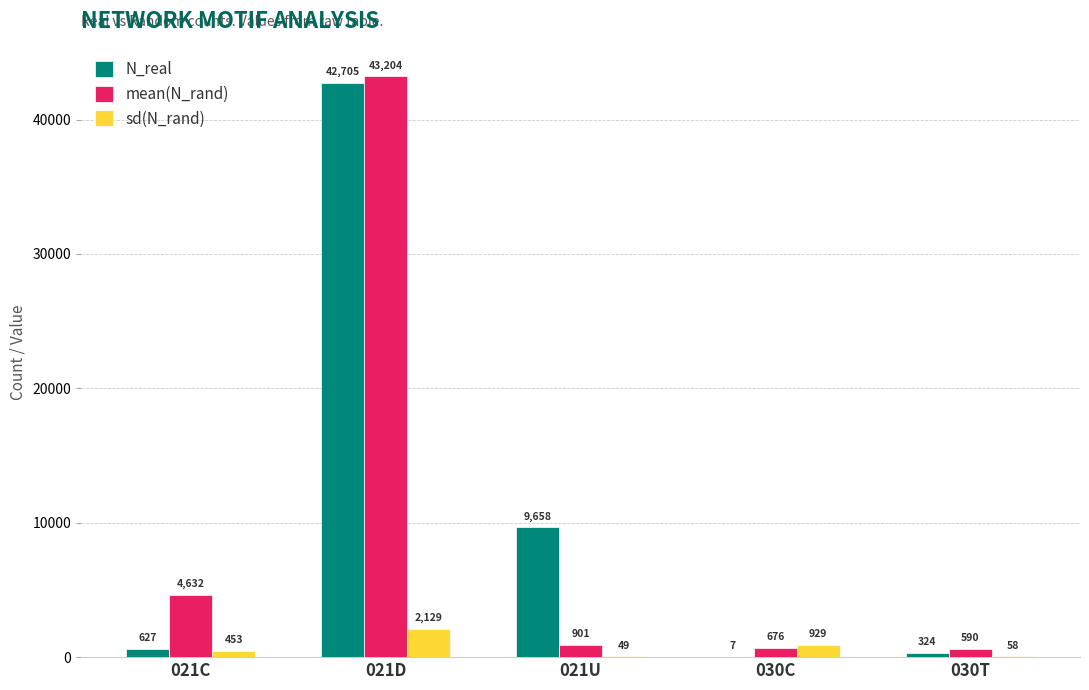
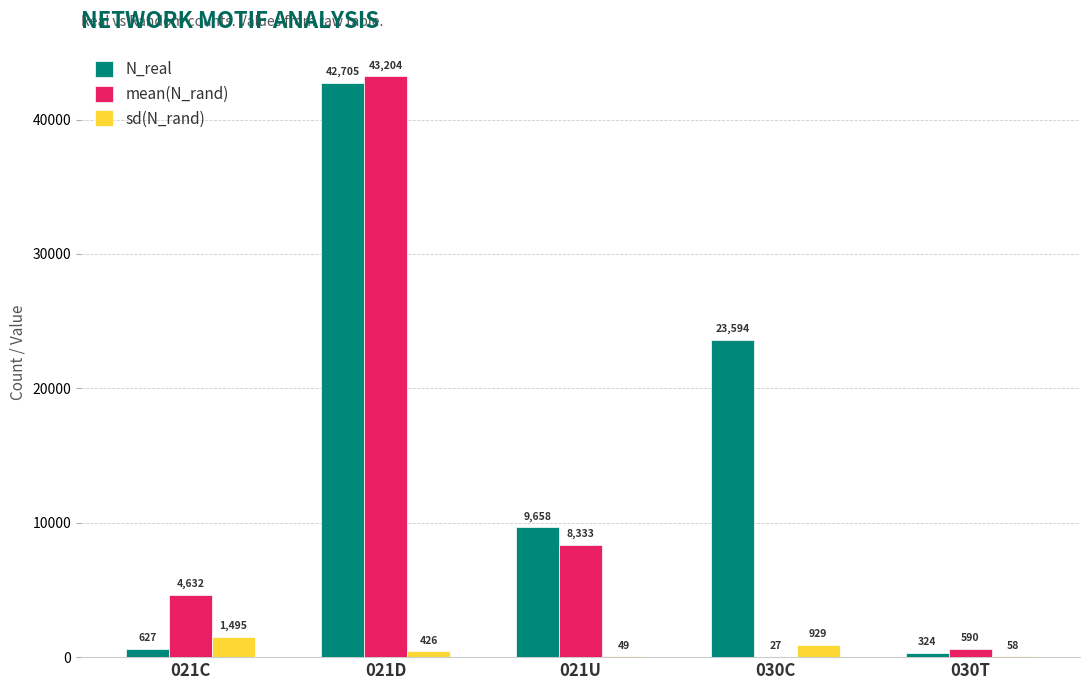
sd(N_rand), 021C: 453 -> 1,495
sd(N_rand), 021D: 2,129 -> 426
mean(N_rand), 021U: 901 -> 8,333
N_real, 030C: 7 -> 23,594
mean(N_rand), 030C: 676 -> 27
